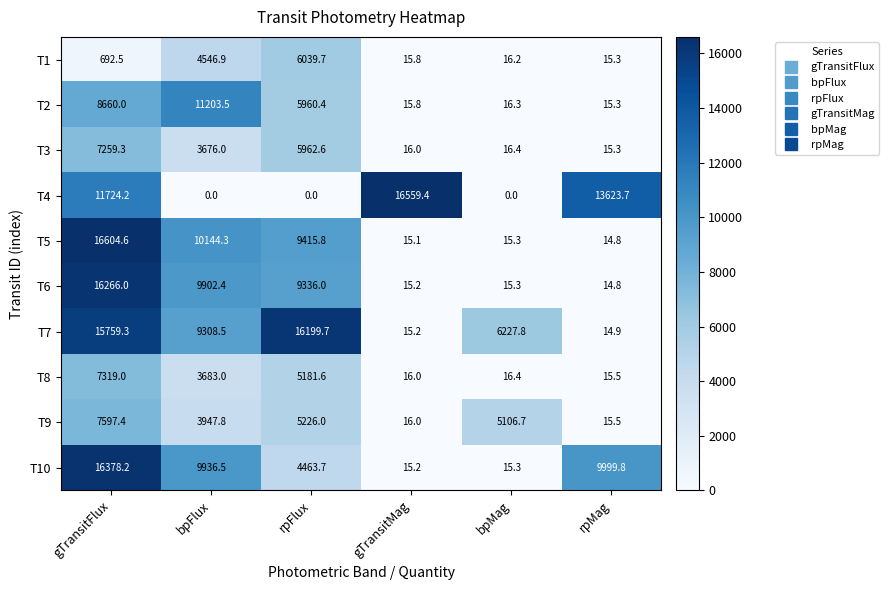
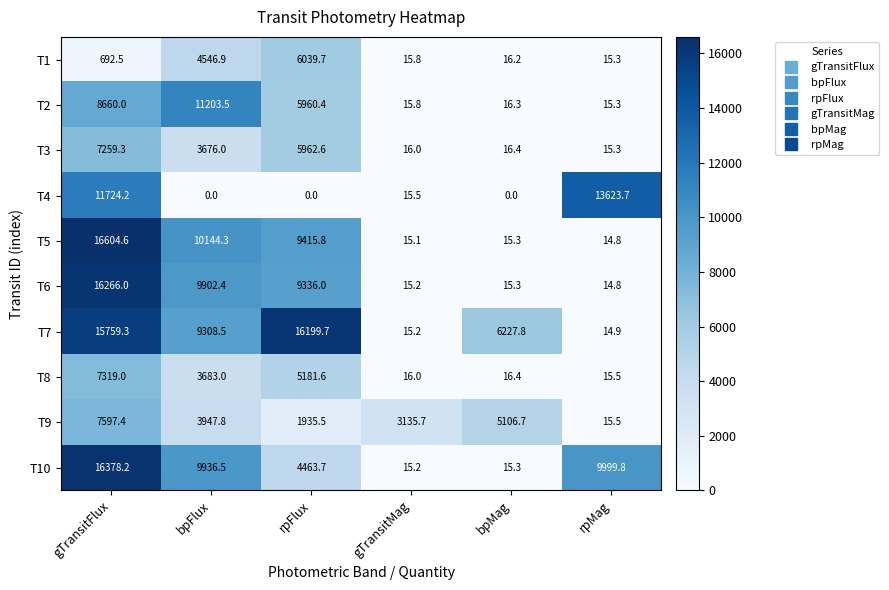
T4, gTransitMag: 16559.4 -> 15.5
T9, rpFlux: 5226.0 -> 1935.5
T9, gTransitMag: 16.0 -> 3135.7
